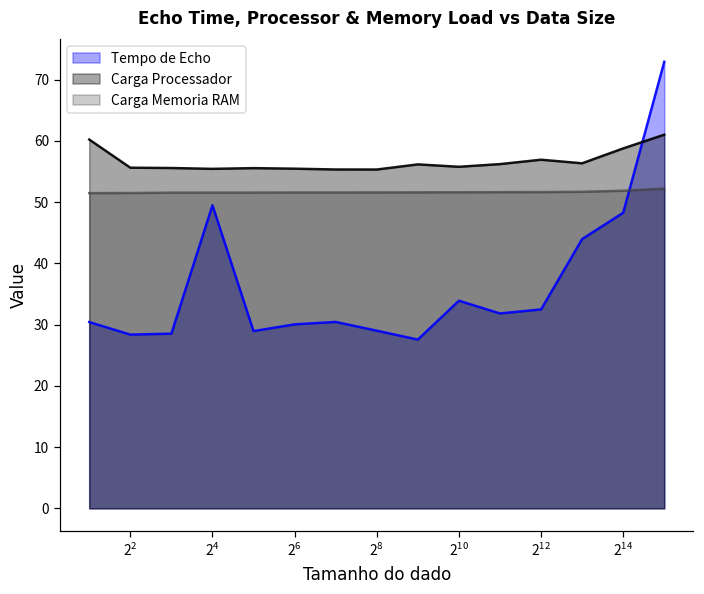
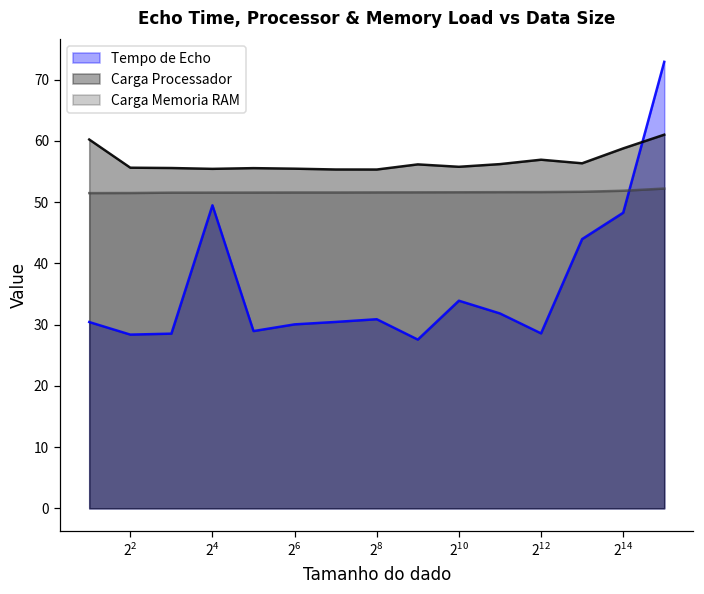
Tempo de Echo, 2^8: 29 -> 31
Tempo de Echo, 2^12: 32 -> 29
